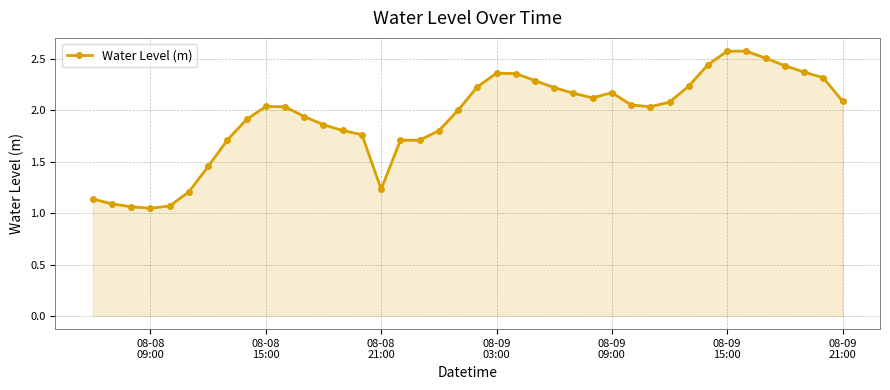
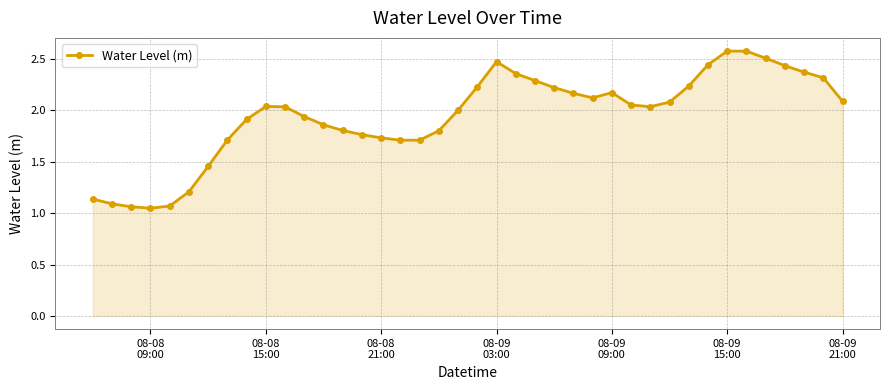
08-08 21:00: 1.23 -> 1.73
08-09 03:00: 2.36 -> 2.47
